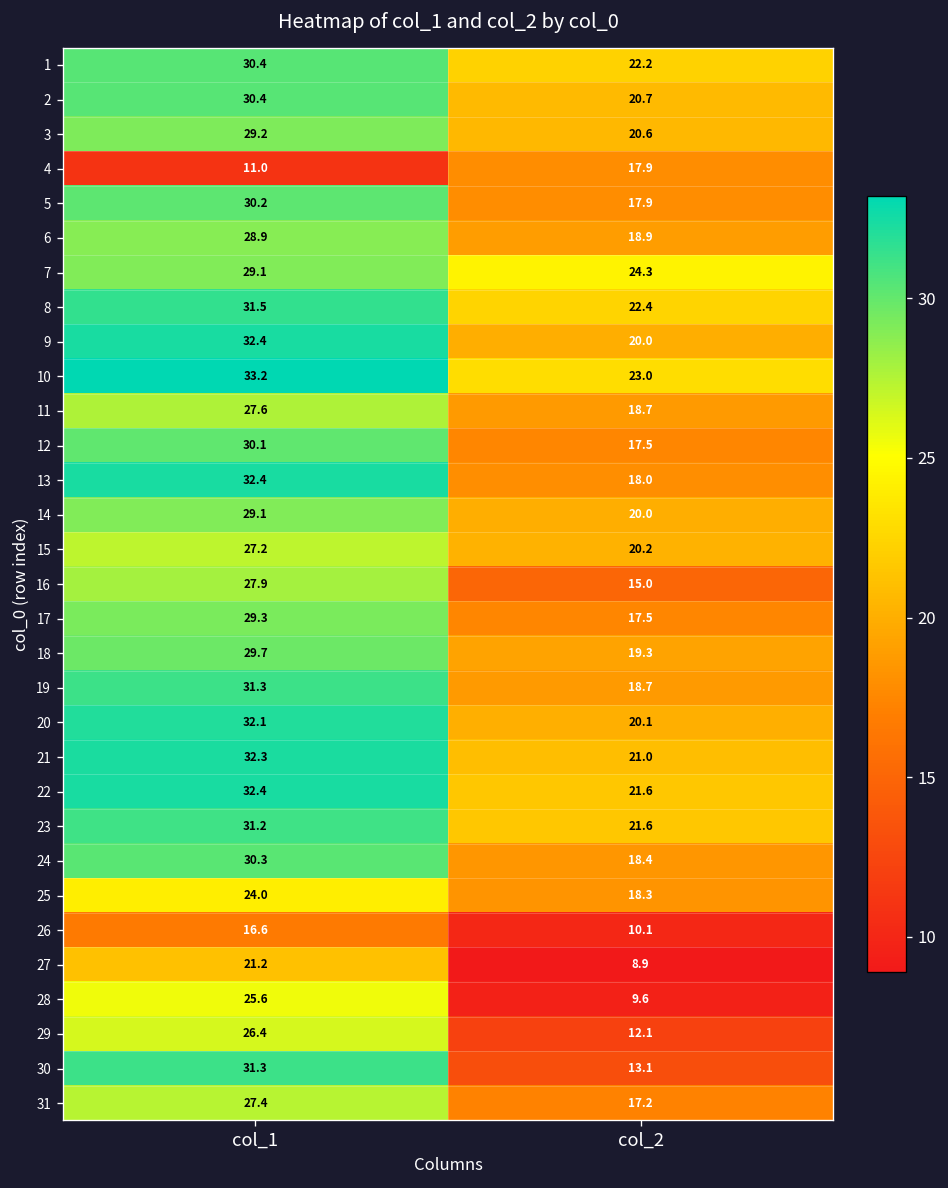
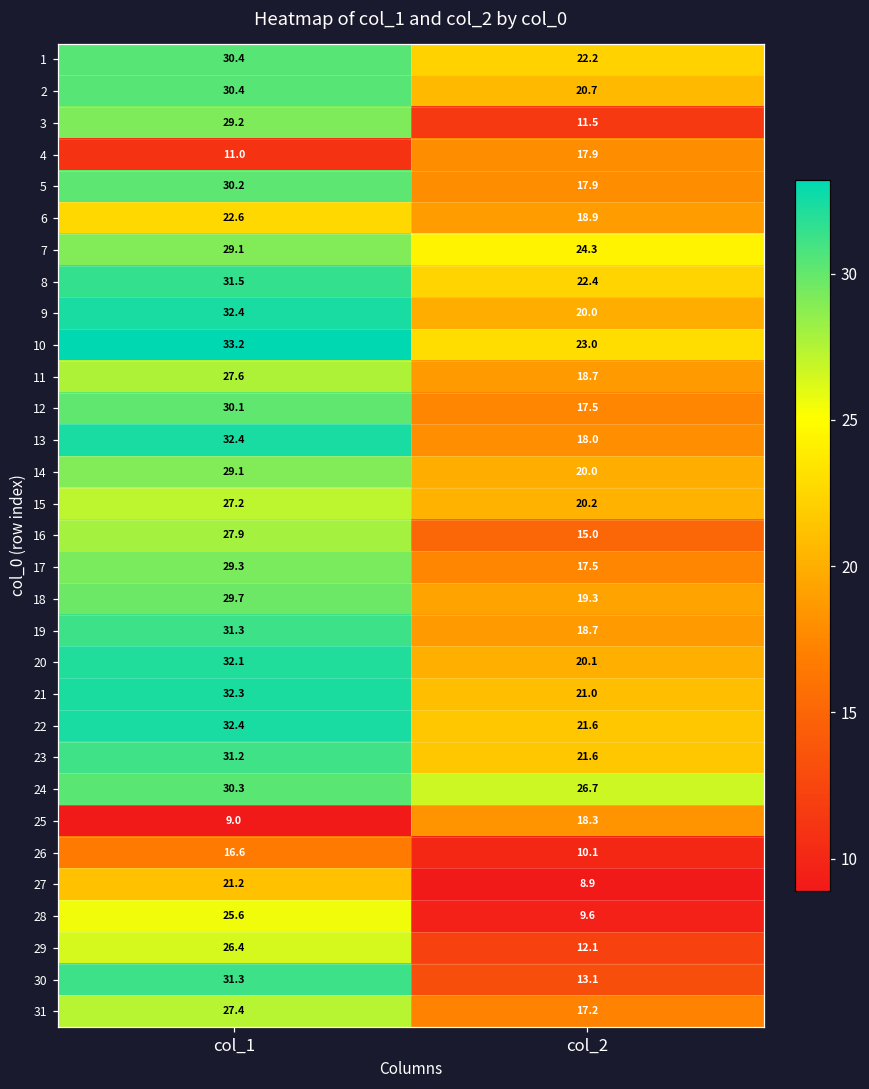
3, col_2: 20.6 -> 11.5
6, col_1: 28.9 -> 22.6
24, col_2: 18.4 -> 26.7
25, col_1: 24.0 -> 9.0
